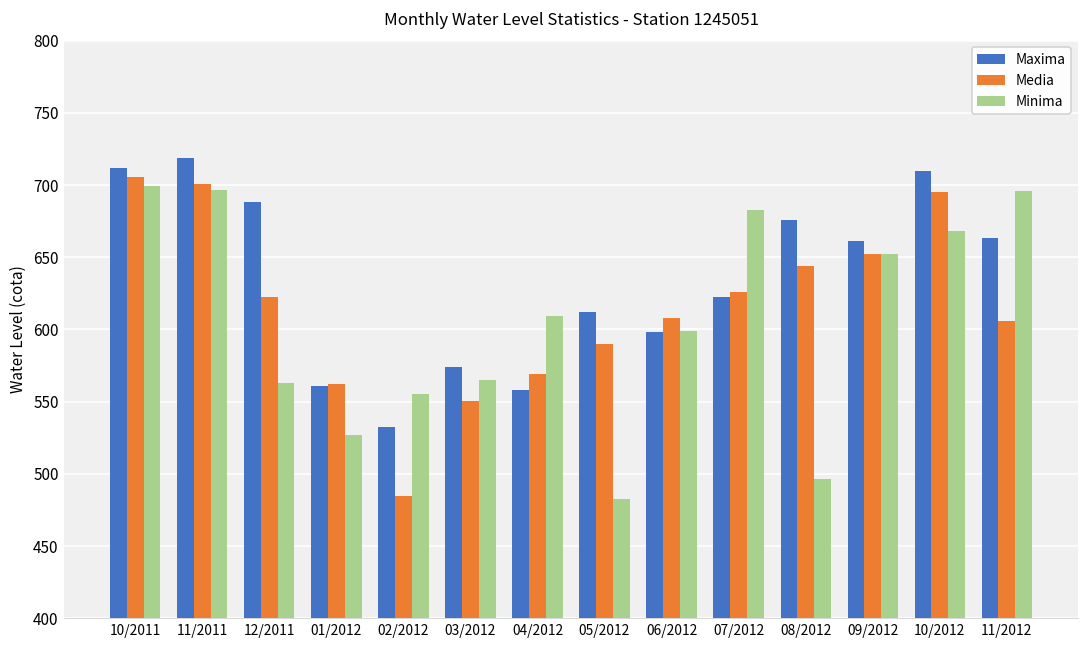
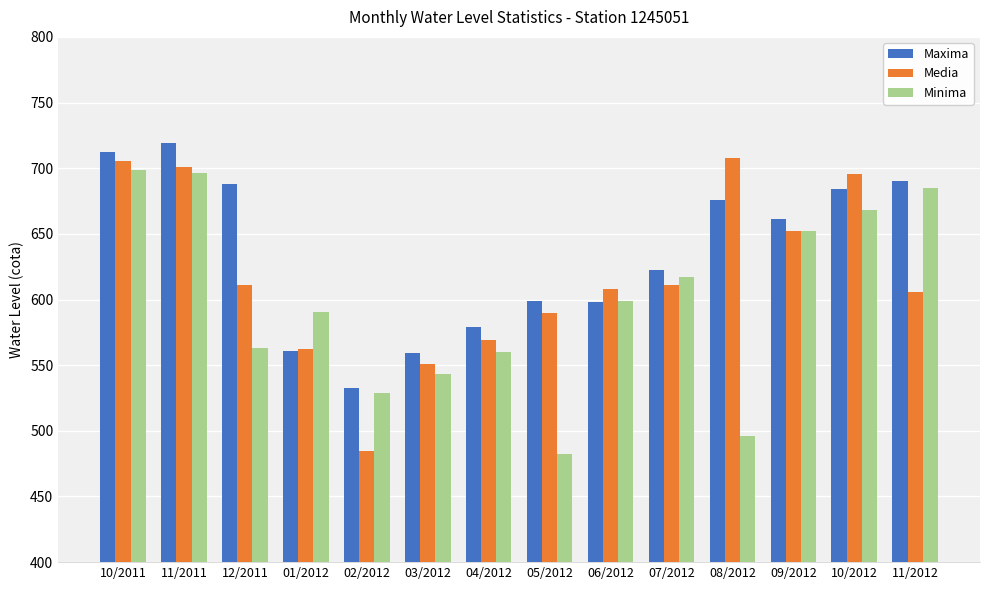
Media, 12/2011: 623 -> 611
Minima, 01/2012: 527 -> 590
Minima, 02/2012: 555 -> 529
Maxima, 03/2012: 574 -> 559
Minima, 03/2012: 565 -> 543
Maxima, 04/2012: 558 -> 579
Minima, 04/2012: 609 -> 560
Maxima, 05/2012: 612 -> 599
Media, 07/2012: 626 -> 611
Minima, 07/2012: 683 -> 617
Media, 08/2012: 644 -> 708
Maxima, 10/2012: 710 -> 684
Maxima, 11/2012: 663 -> 690
Minima, 11/2012: 696 -> 685
